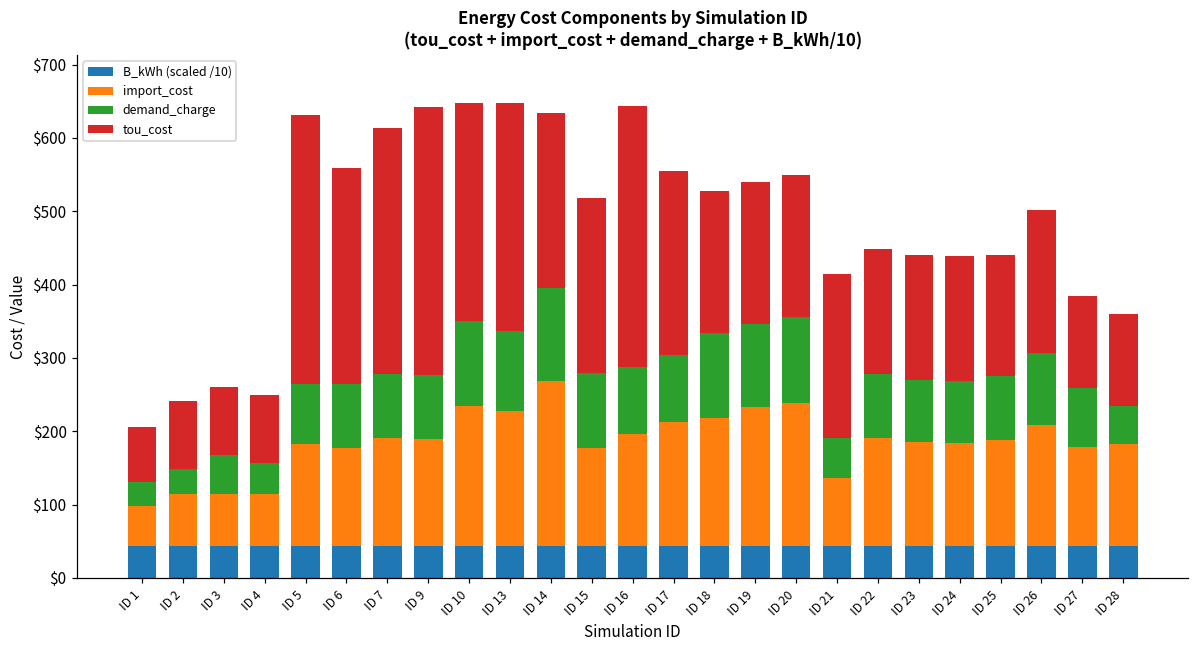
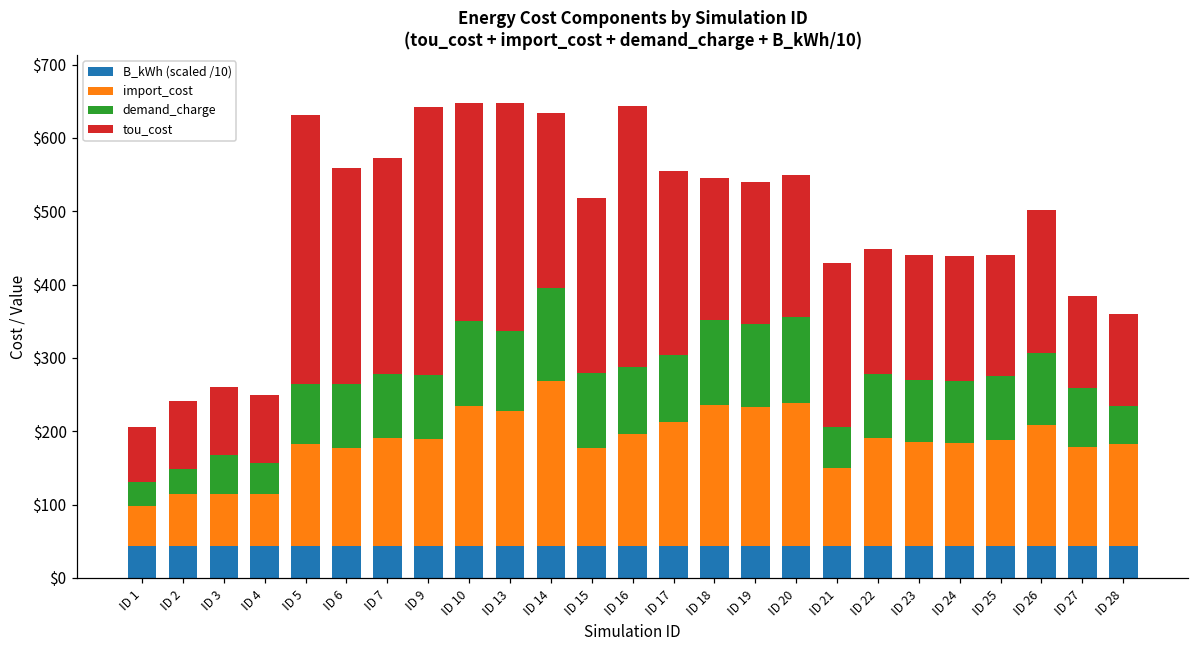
tou_cost, ID 7: $340 -> $290
import_cost, ID 18: $170 -> $190
import_cost, ID 21: $90 -> $110
